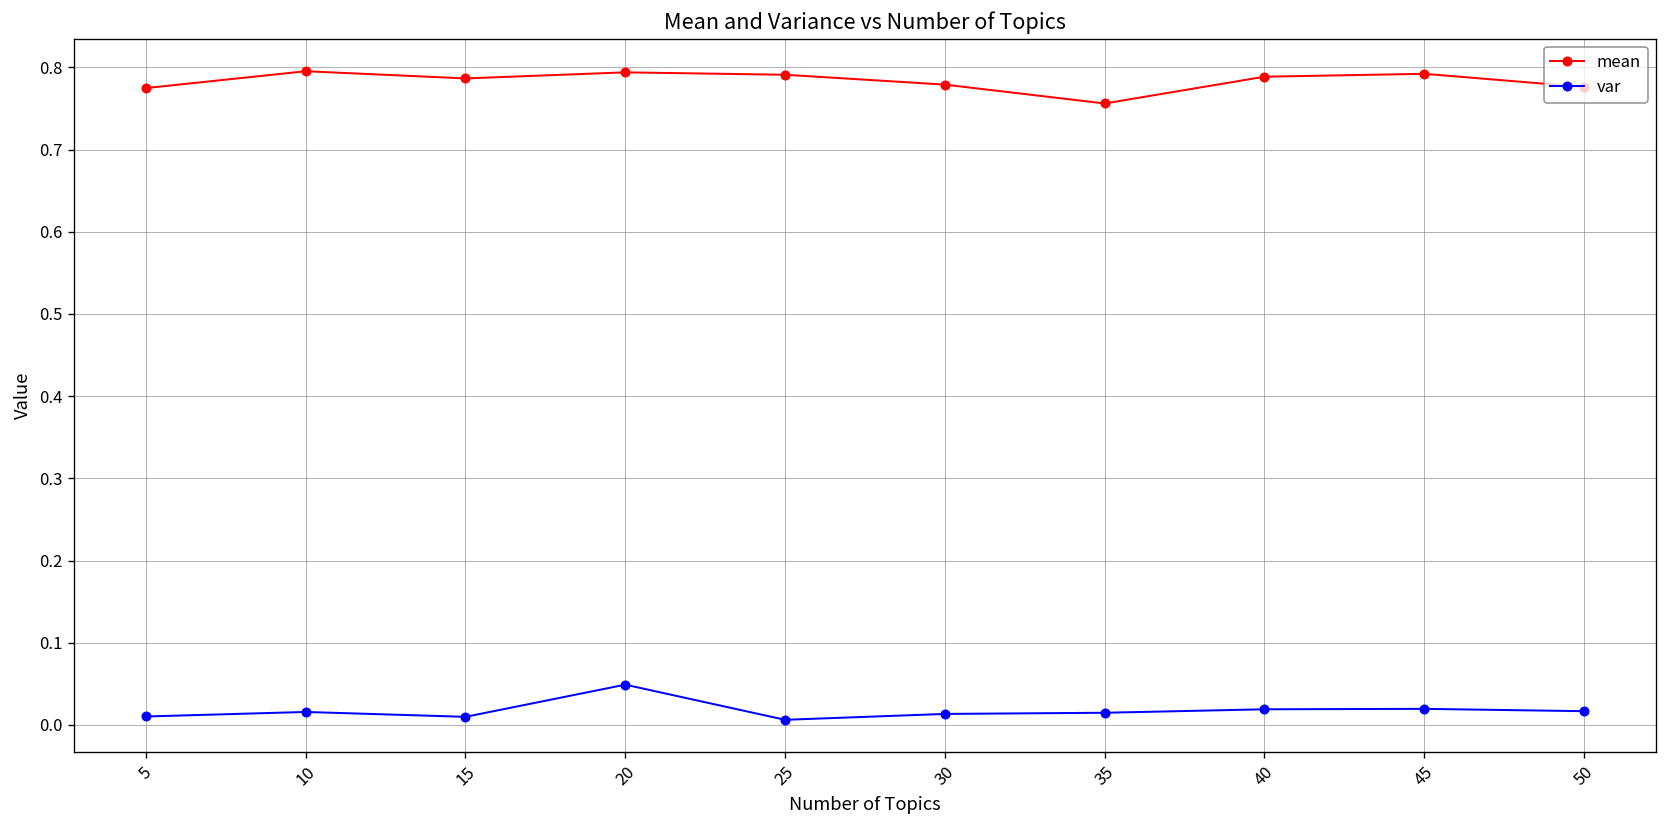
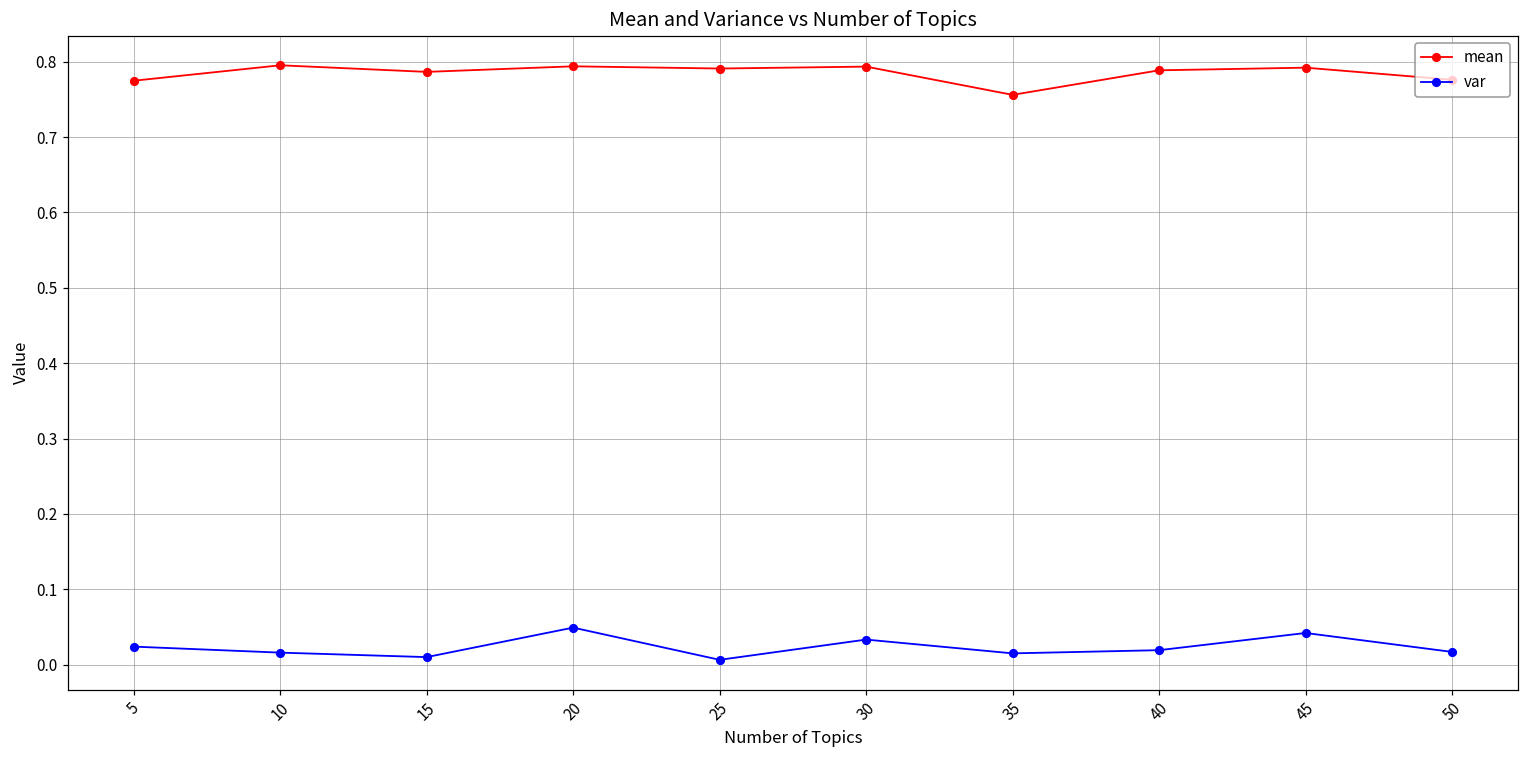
var, 5: 0.01 -> 0.02
mean, 30: 0.78 -> 0.79
var, 30: 0.01 -> 0.03
var, 45: 0.02 -> 0.04
